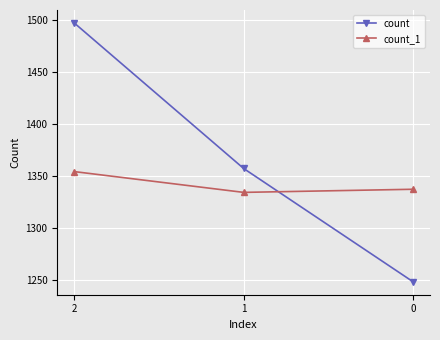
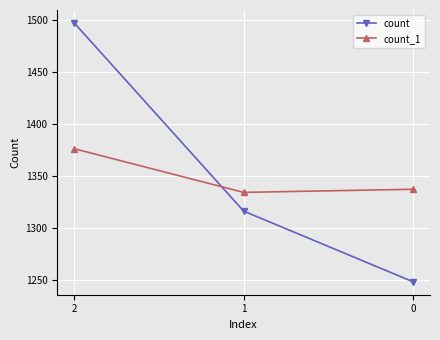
count_1, 2: 1354 -> 1376
count, 1: 1357 -> 1316
